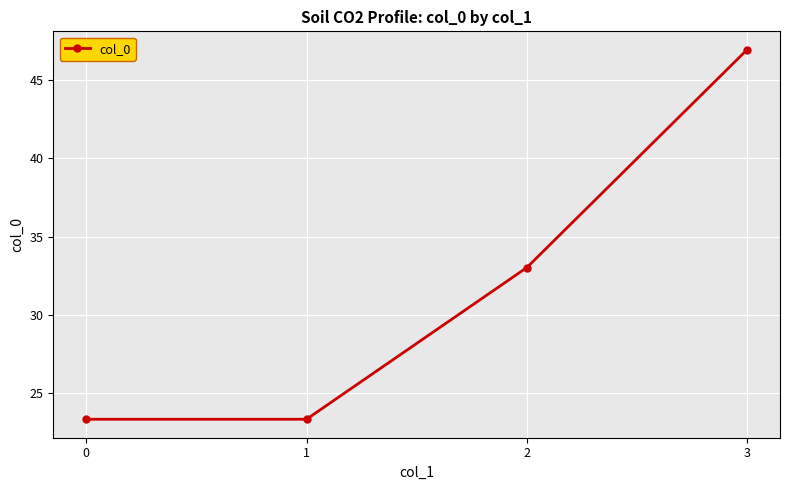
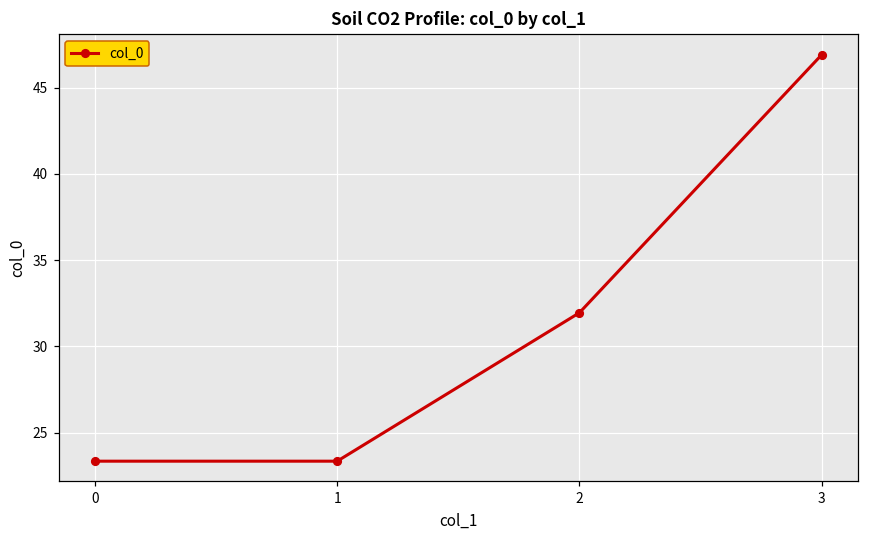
2: 33.0 -> 32.0
